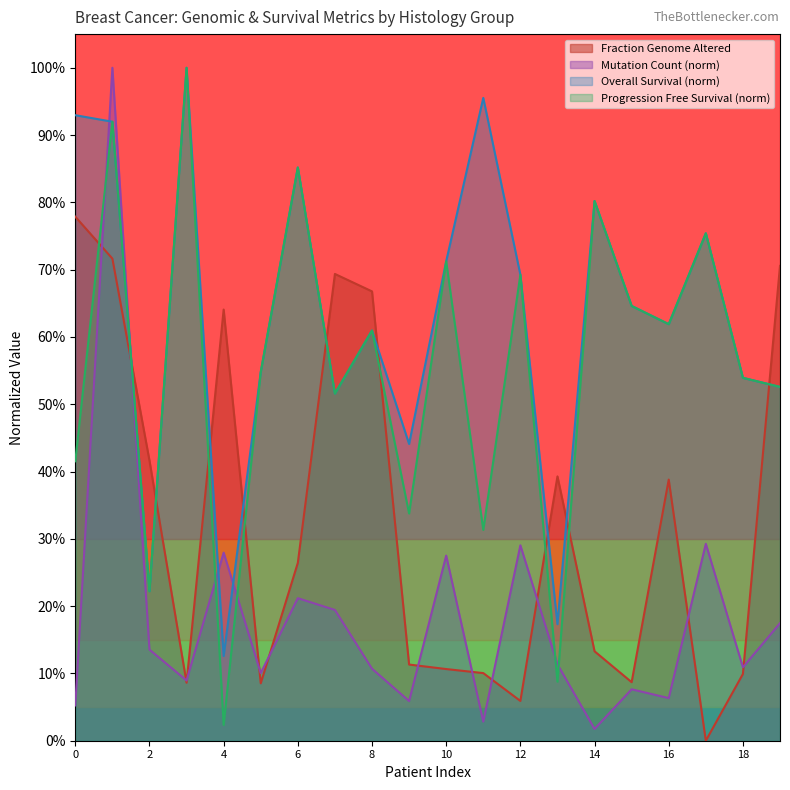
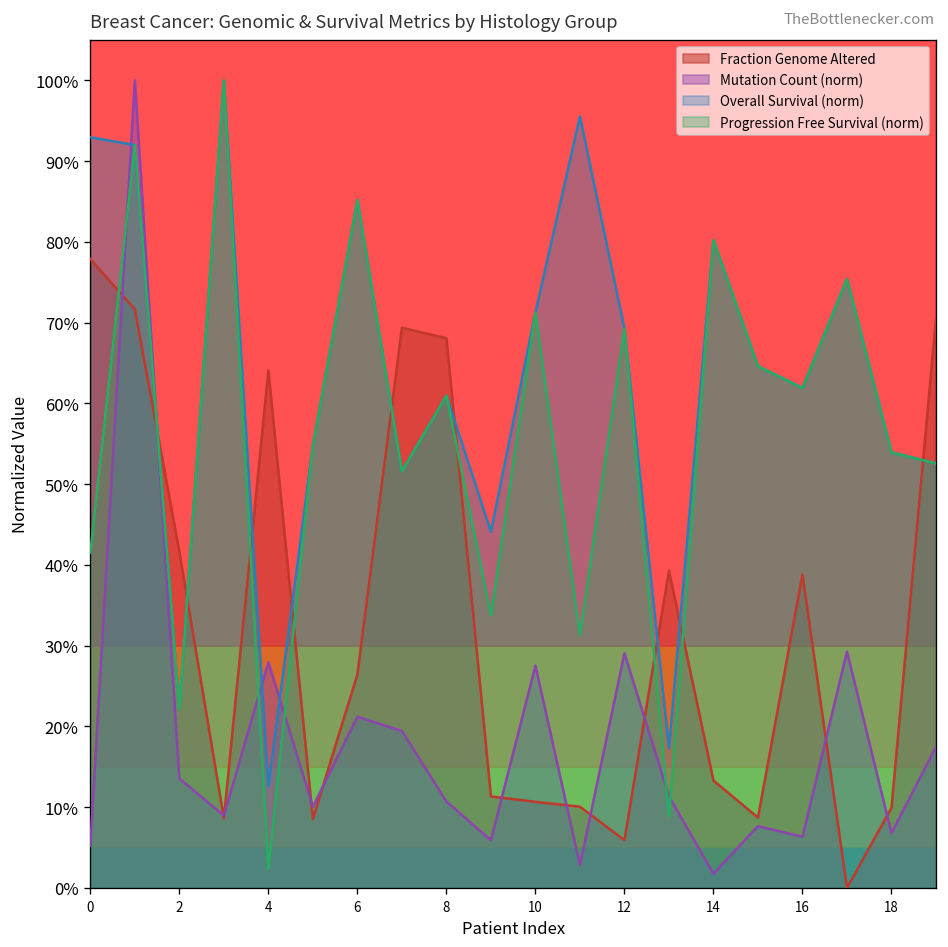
Fraction Genome Altered, 8: 67% -> 68%
Mutation Count (norm), 18: 11% -> 7%
